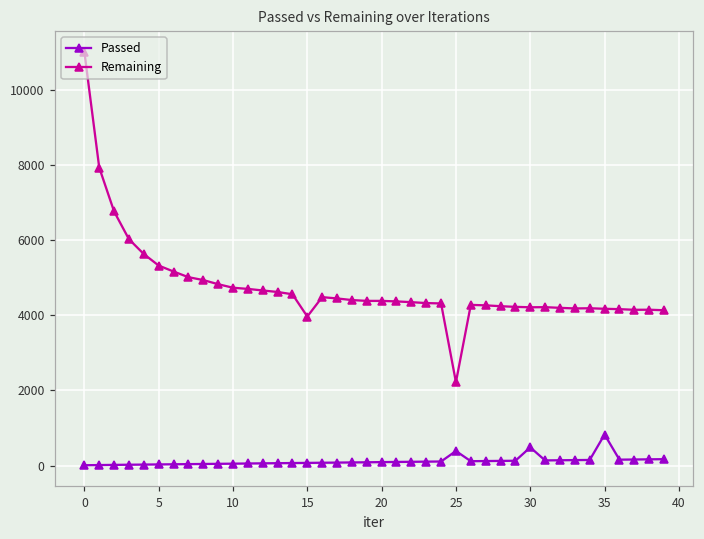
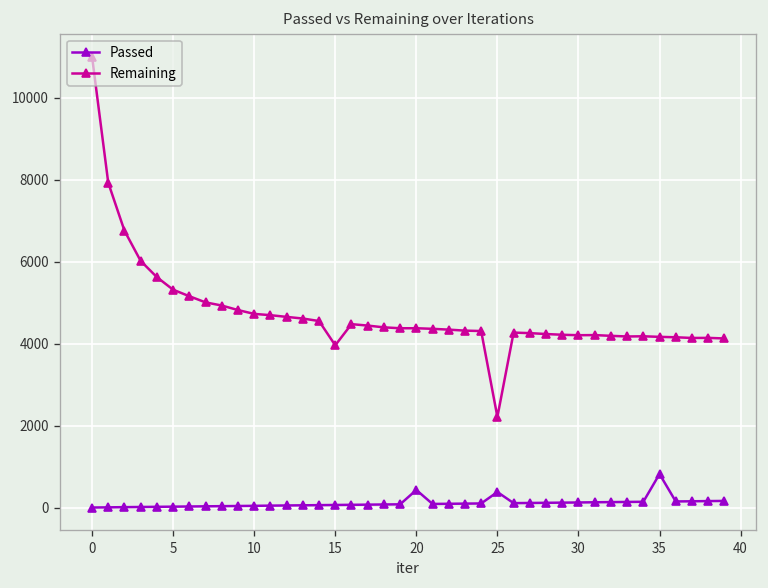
Passed, 20: 100 -> 400
Passed, 30: 500 -> 100
